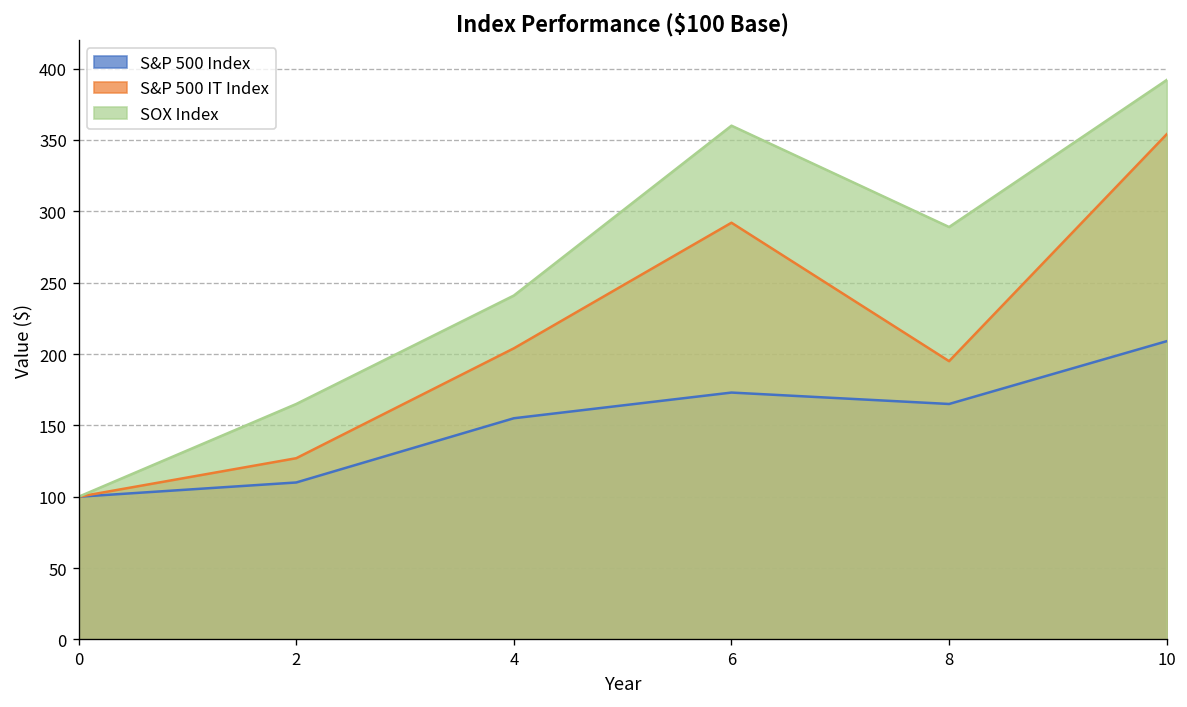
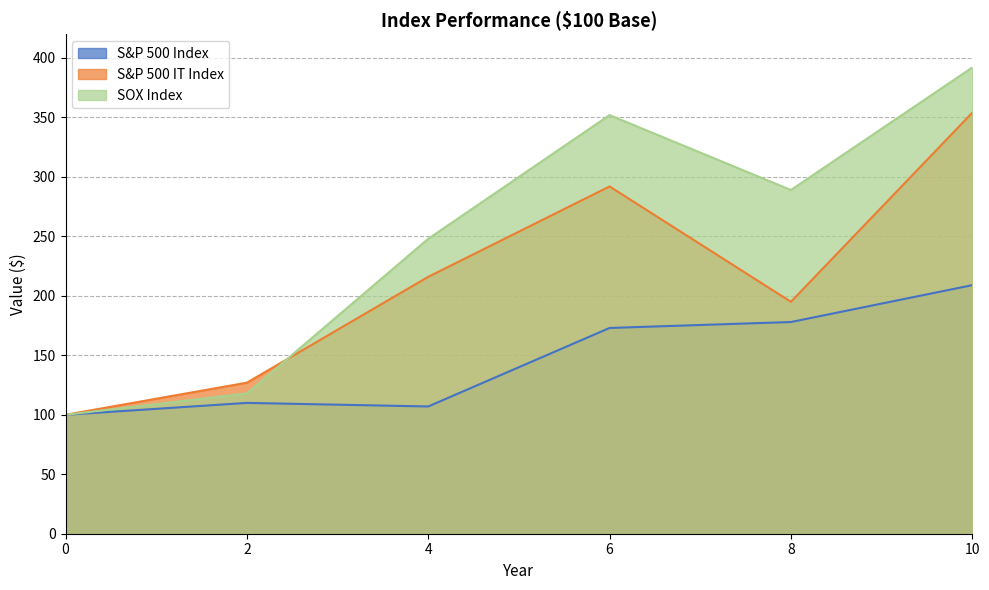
SOX Index, 2: 165 -> 118
S&P 500 Index, 4: 155 -> 107
S&P 500 IT Index, 4: 204 -> 216
SOX Index, 4: 241 -> 248
SOX Index, 6: 360 -> 352
S&P 500 Index, 8: 165 -> 178
